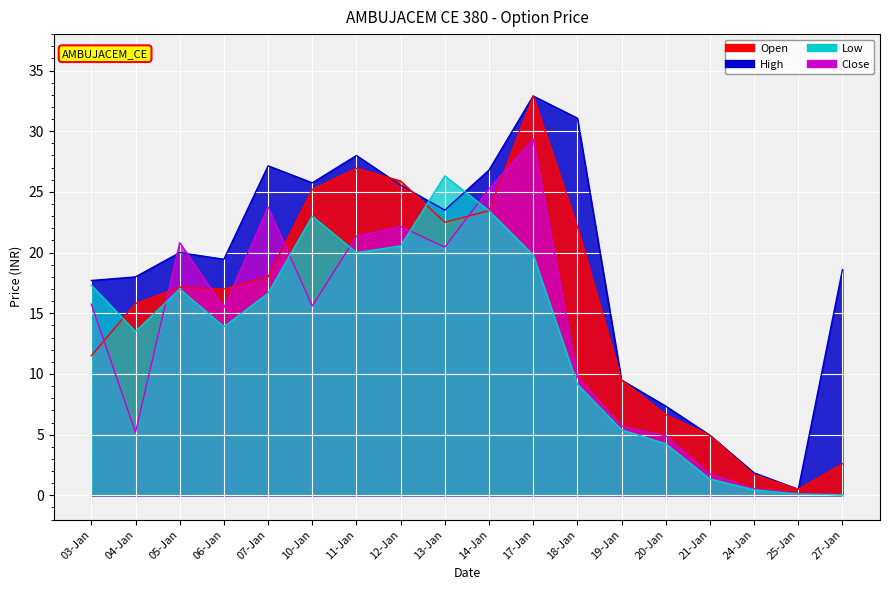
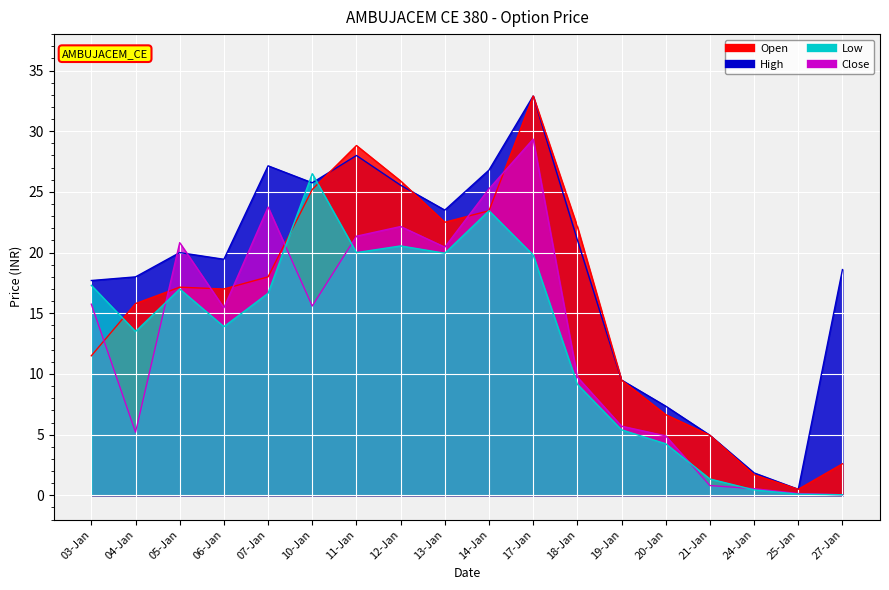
Low, 10-Jan: 23.0 -> 26.5
Open, 11-Jan: 27.0 -> 28.8
Low, 13-Jan: 26.3 -> 20.0
High, 18-Jan: 31.1 -> 21.1
Close, 21-Jan: 1.8 -> 0.8
